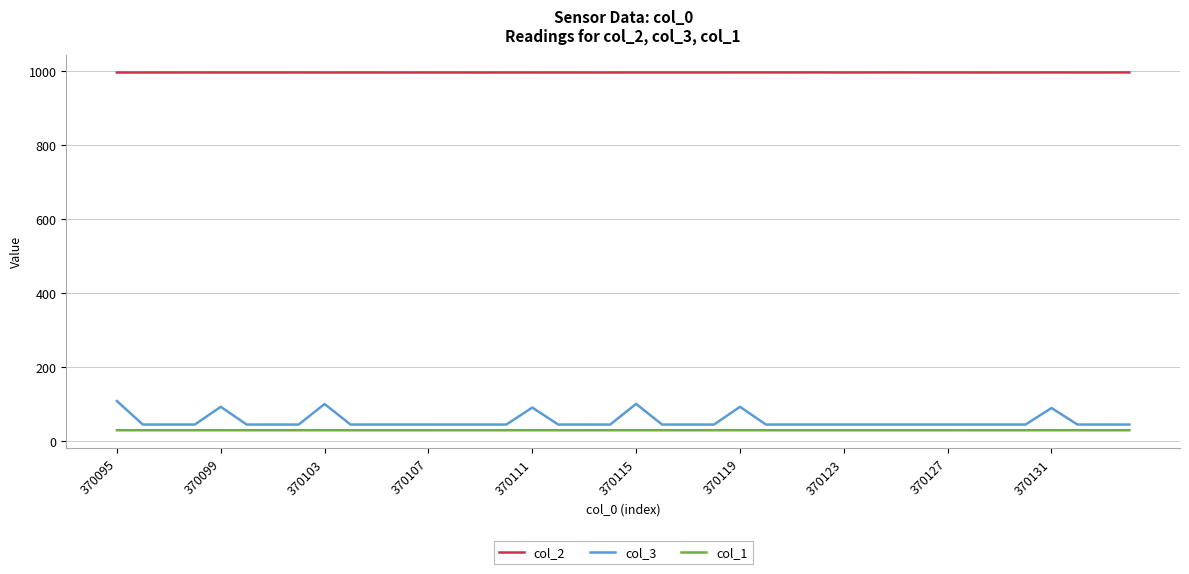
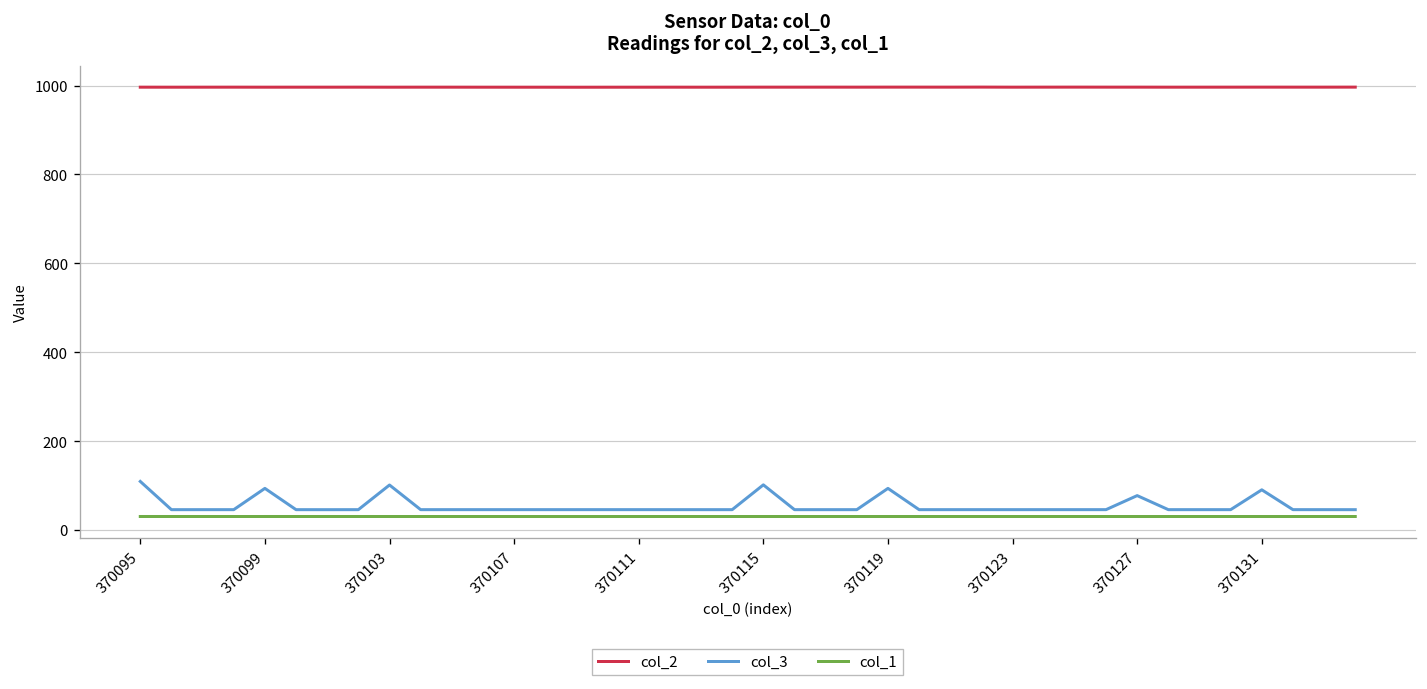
col_3, 370111: 90 -> 50
col_3, 370127: 50 -> 80
